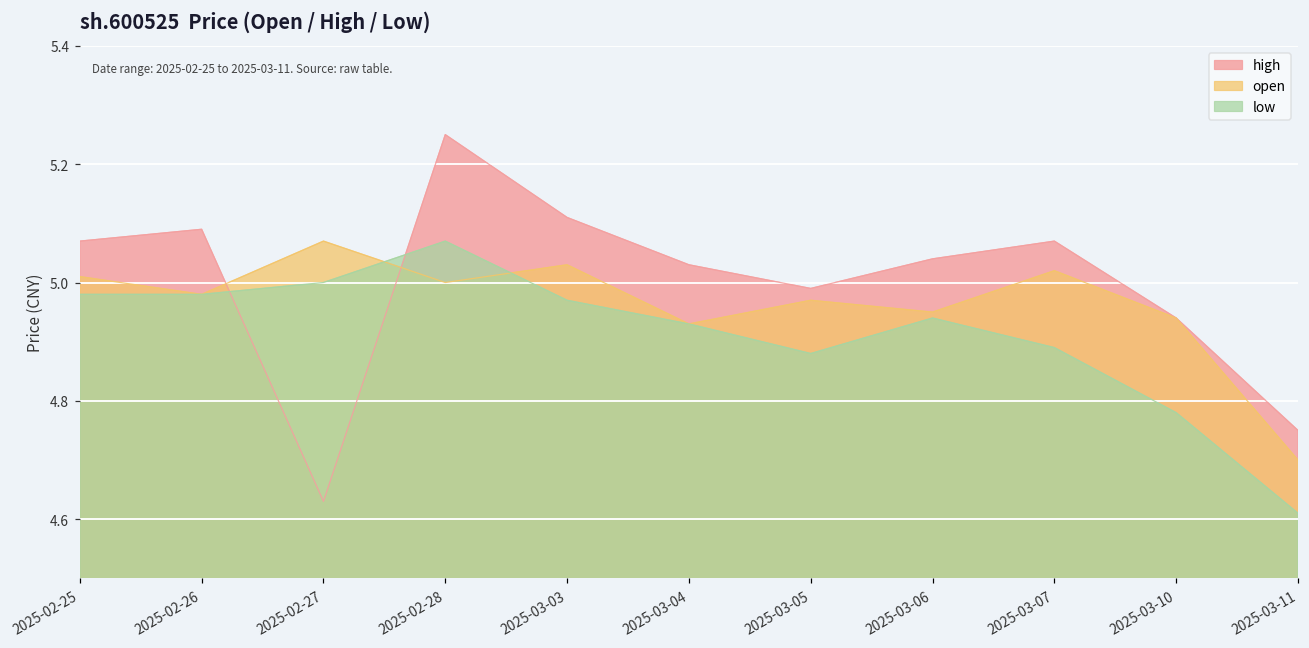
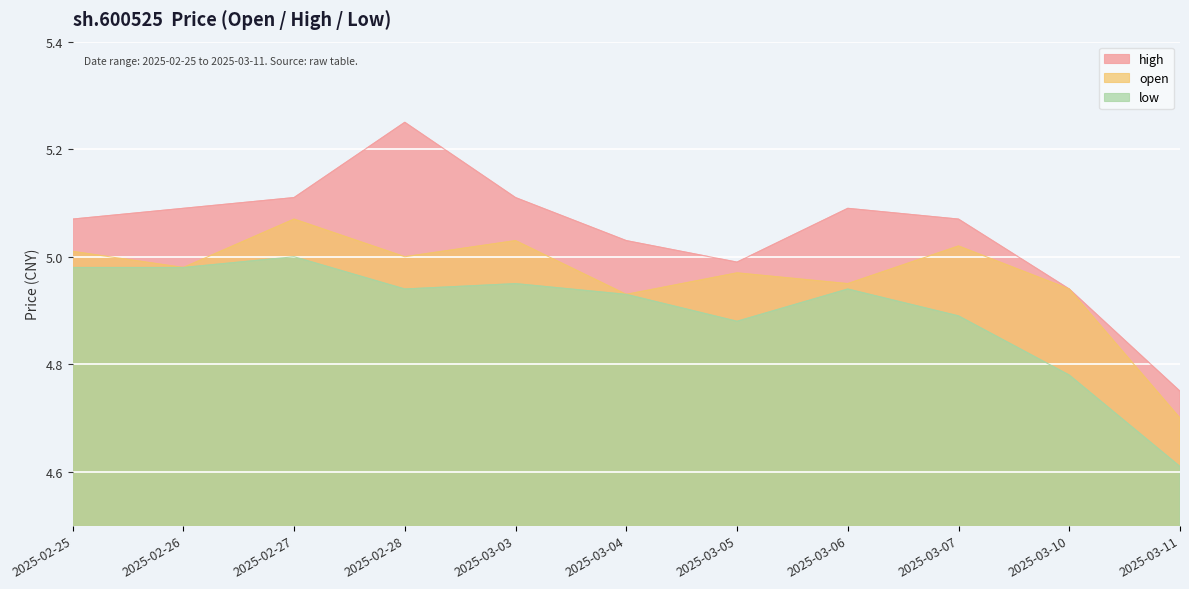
high, 2025-02-27: 4.63 -> 5.11
low, 2025-02-28: 5.07 -> 4.94
low, 2025-03-03: 4.97 -> 4.95
high, 2025-03-06: 5.04 -> 5.09
